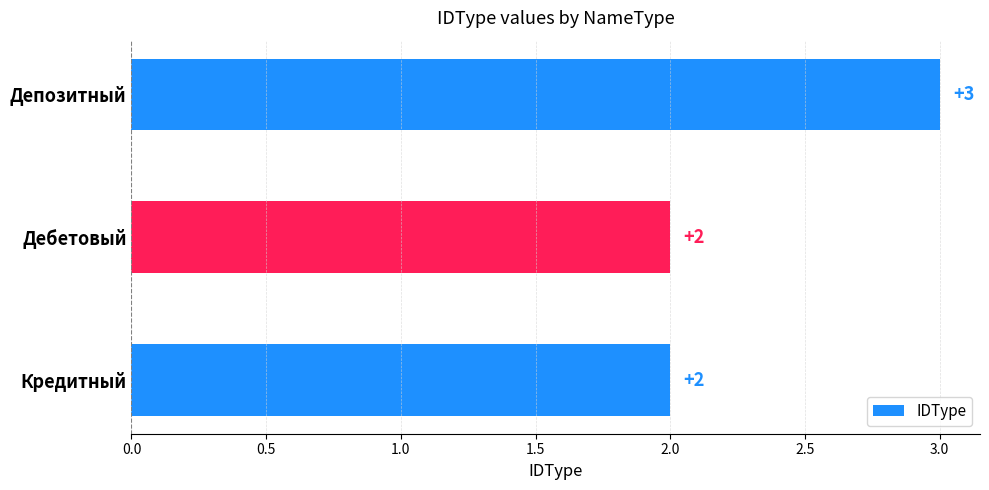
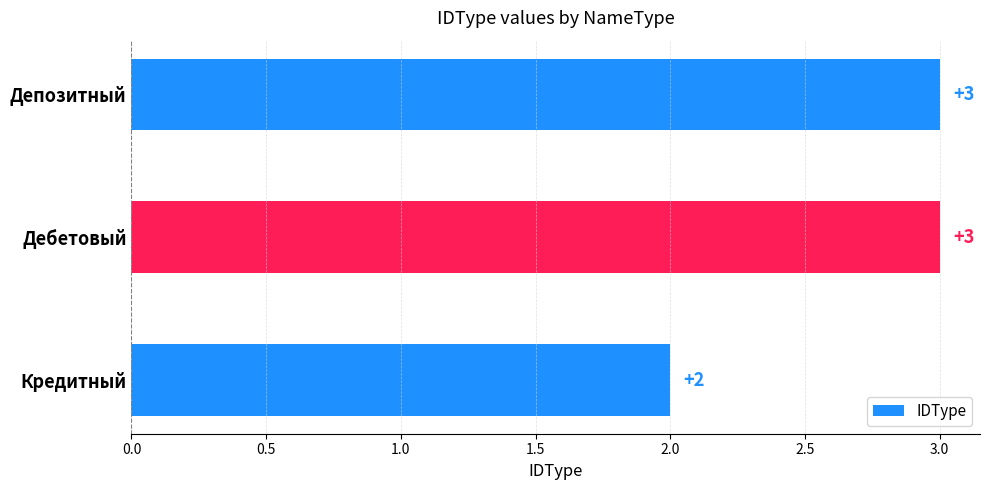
Дебетовый: +2 -> +3
